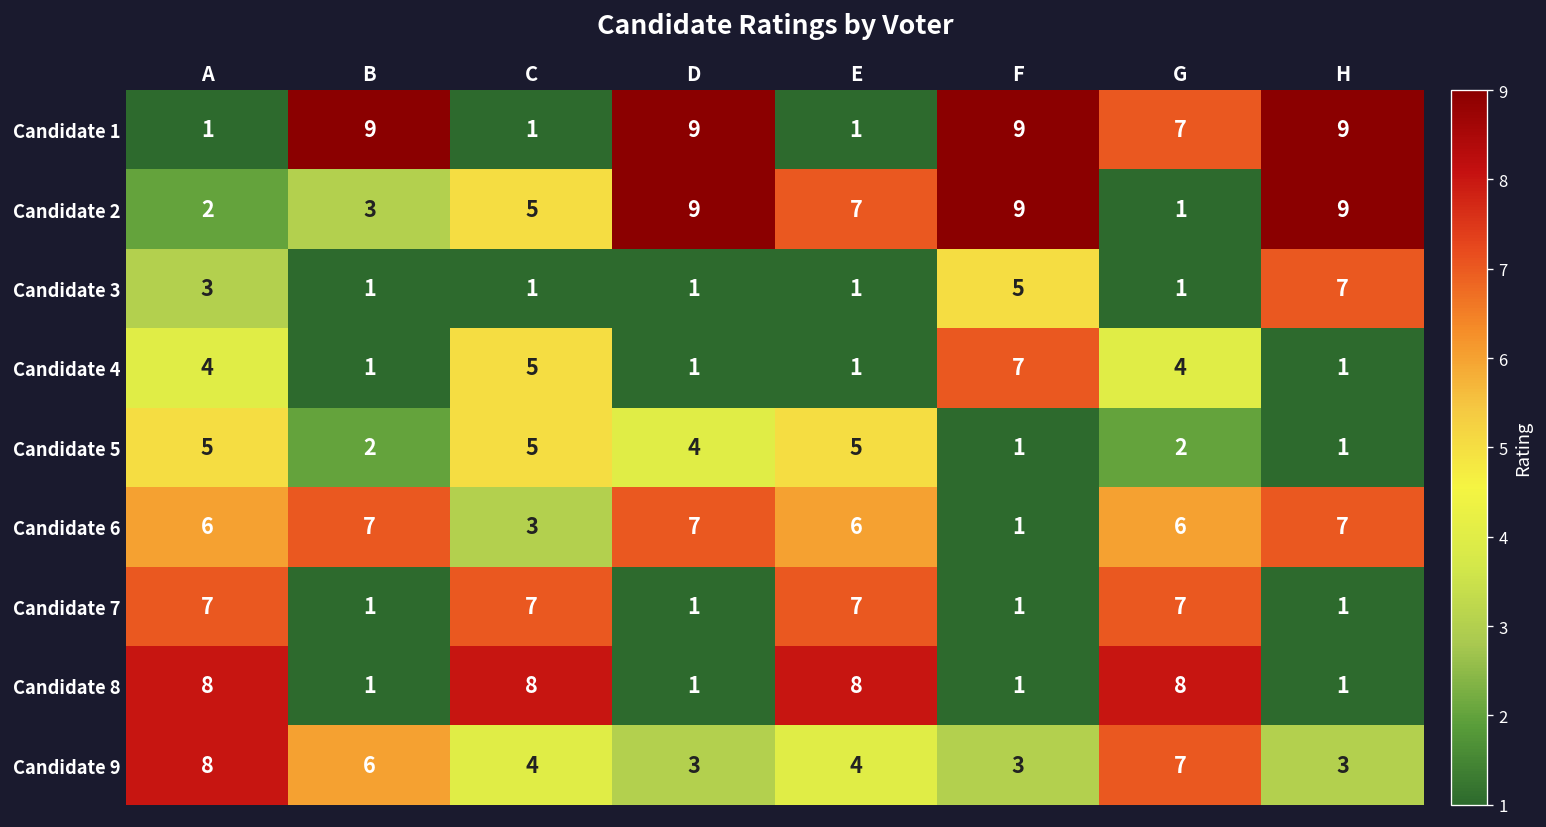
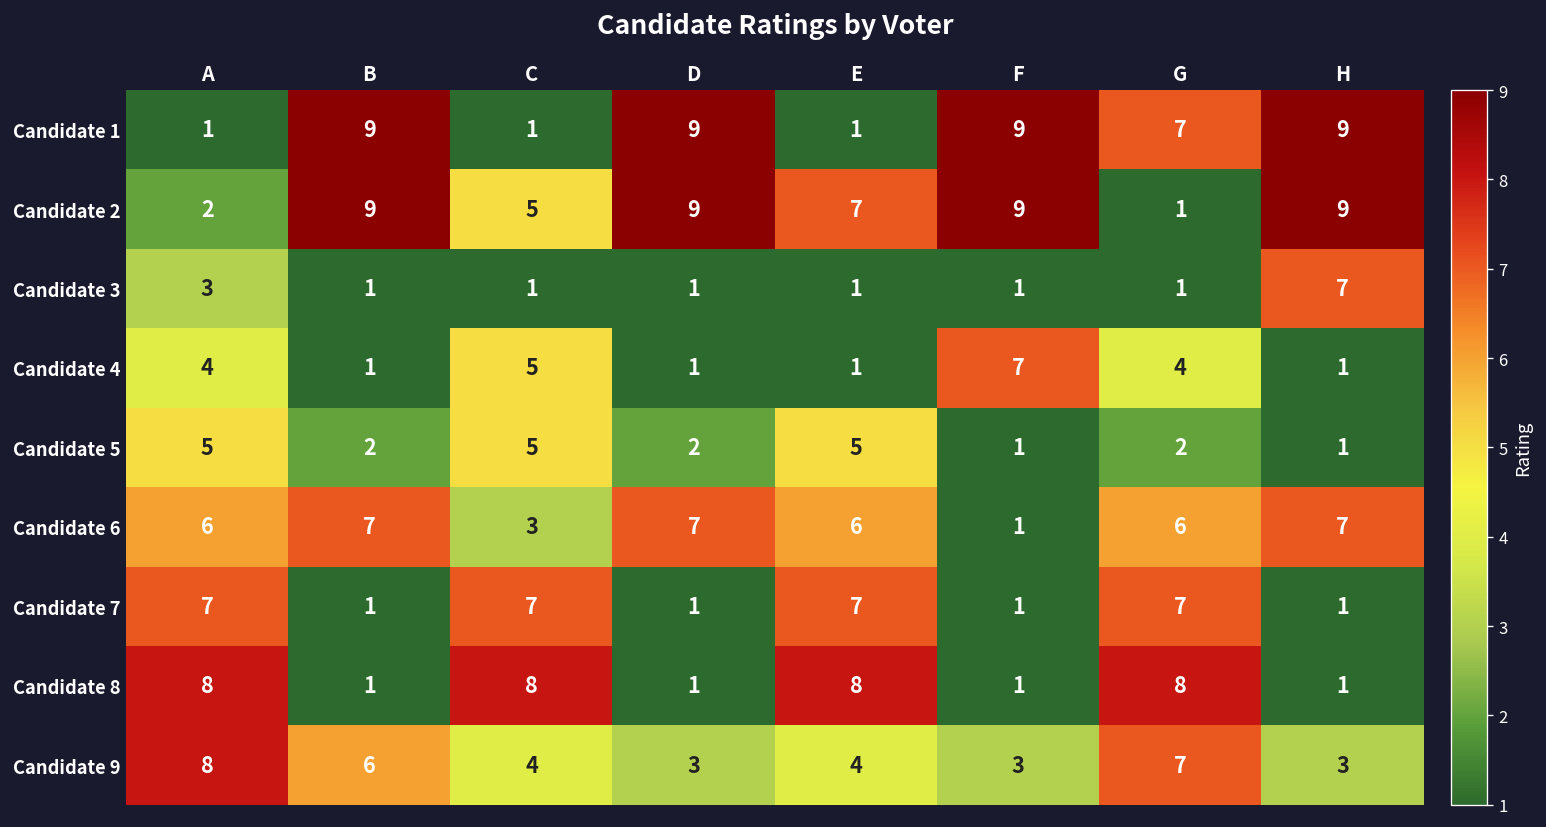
Candidate 2, B: 3 -> 9
Candidate 3, F: 5 -> 1
Candidate 5, D: 4 -> 2
